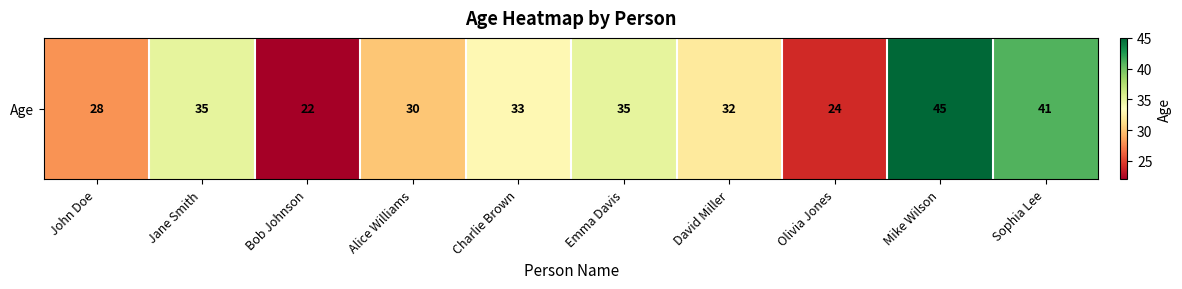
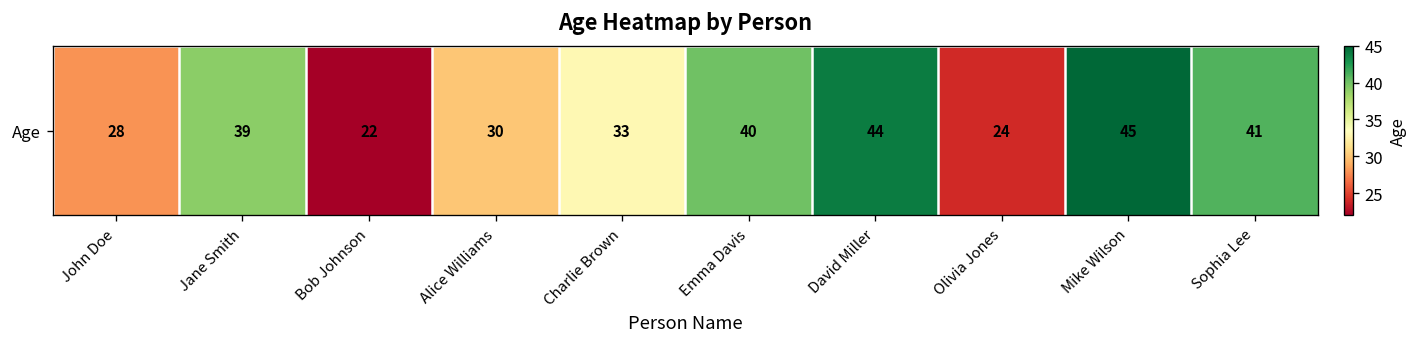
Age, Jane Smith: 35 -> 39
Age, Emma Davis: 35 -> 40
Age, David Miller: 32 -> 44
